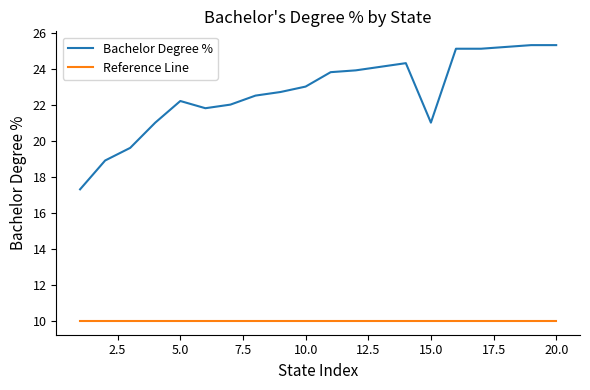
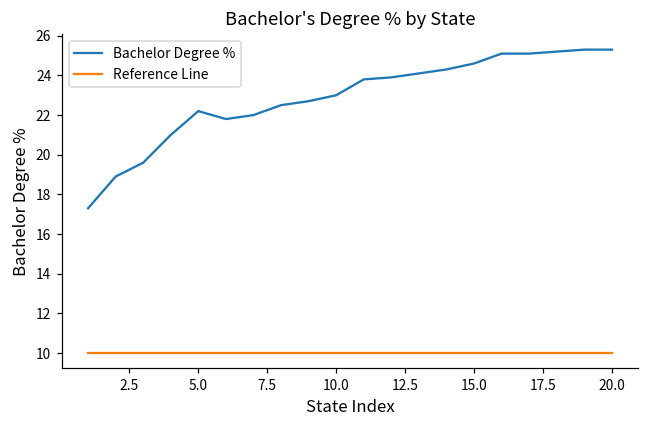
Bachelor Degree %, 15.0: 21.0 -> 24.6
